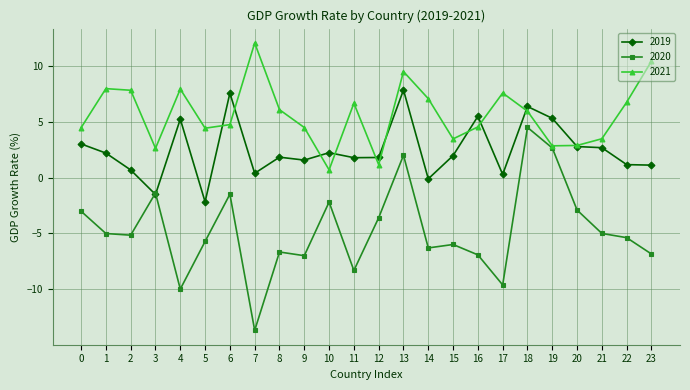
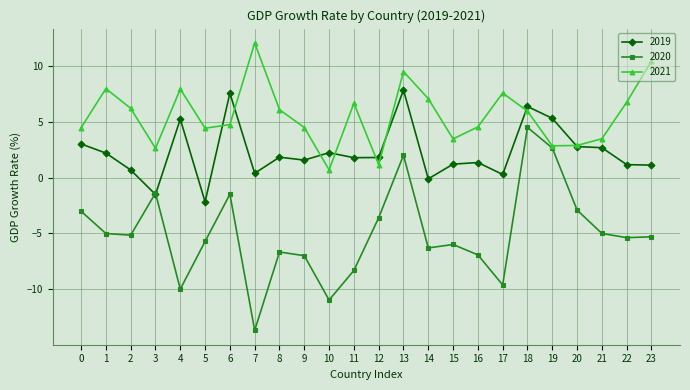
2021, 2: 7.9 -> 6.2
2020, 10: -2.2 -> -11.0
2019, 15: 2.0 -> 1.2
2019, 16: 5.5 -> 1.4
2020, 23: -6.8 -> -5.3
